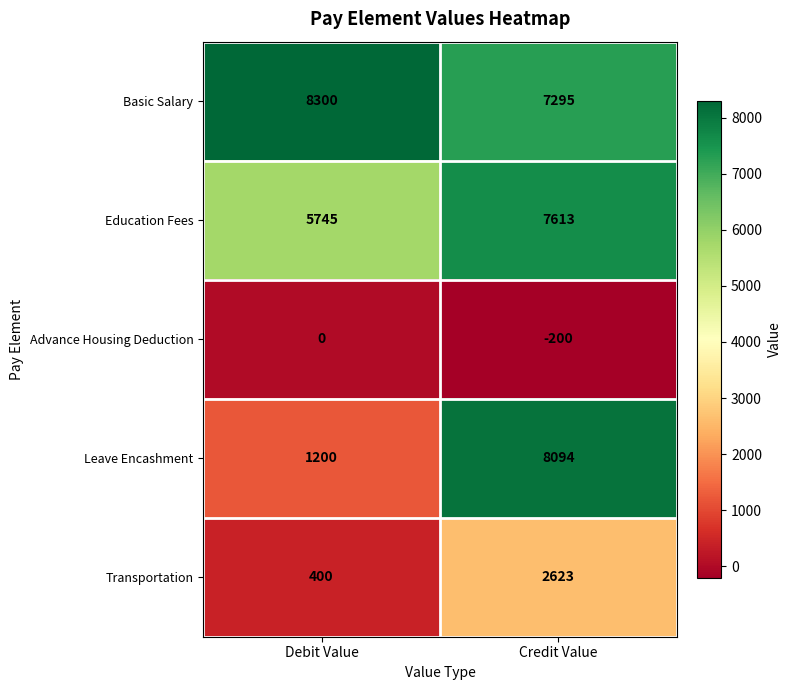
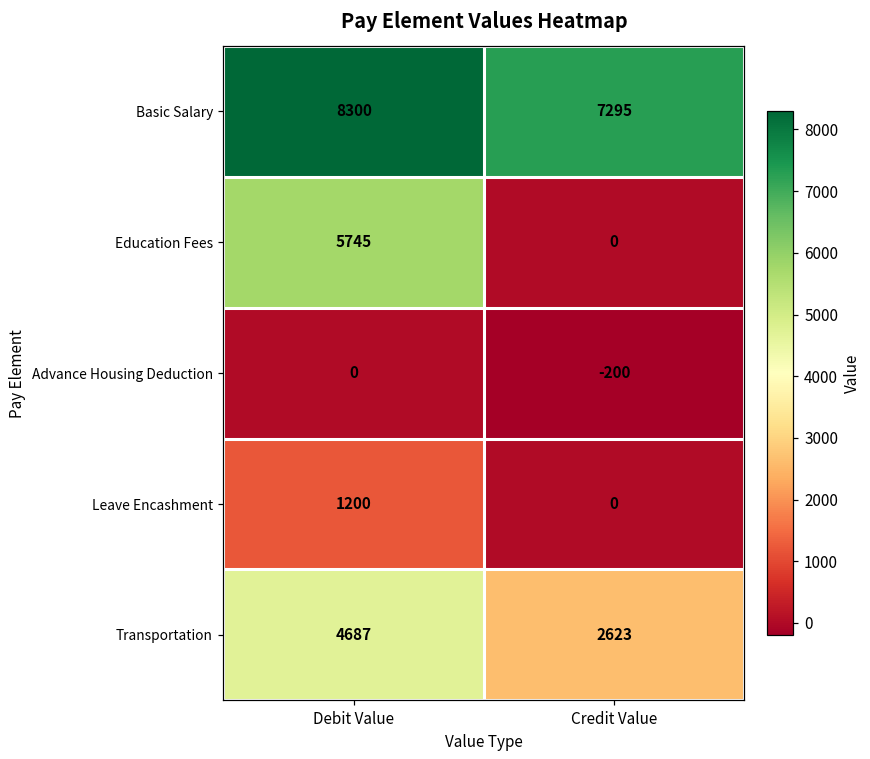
Education Fees, Credit Value: 7613 -> 0
Leave Encashment, Credit Value: 8094 -> 0
Transportation, Debit Value: 400 -> 4687
